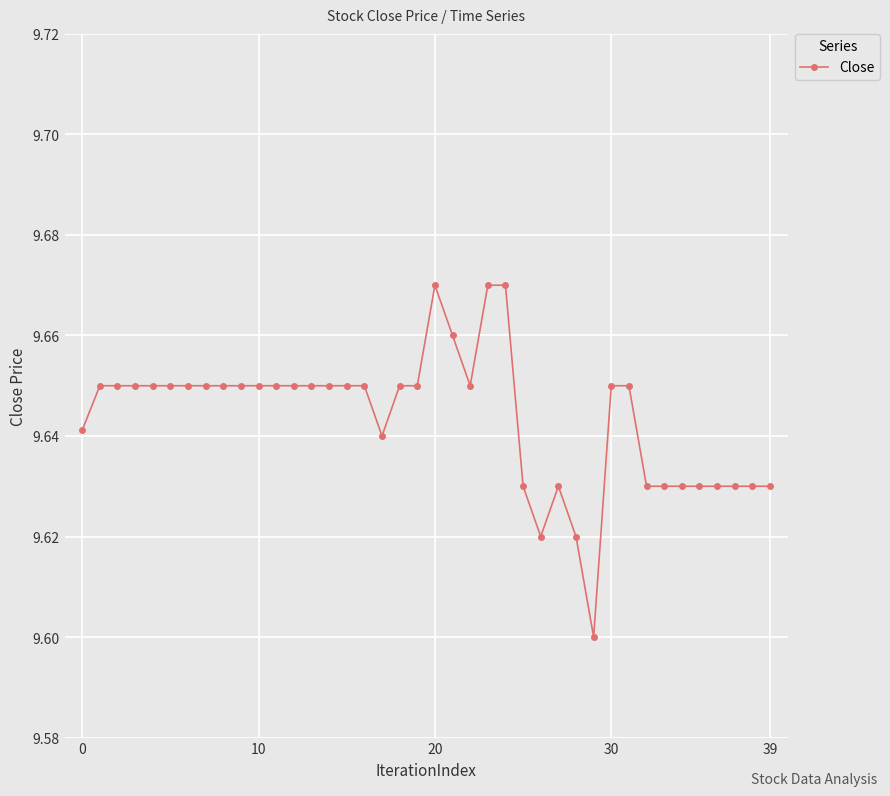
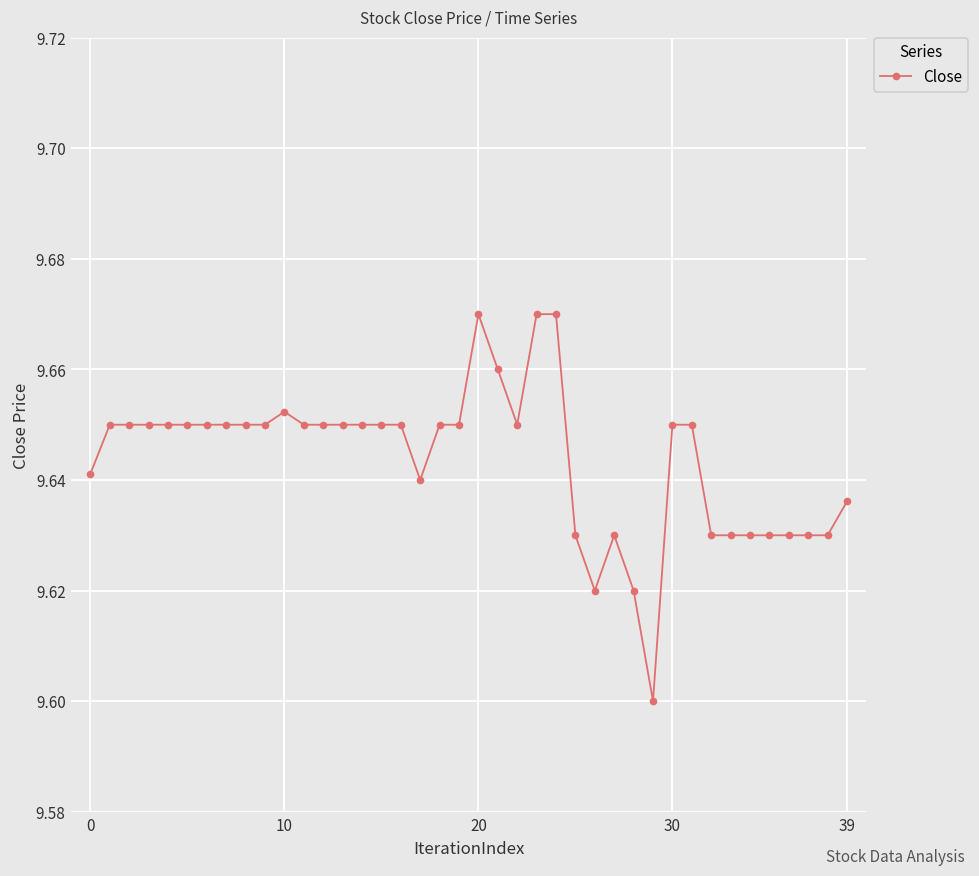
10: 9.650 -> 9.652
39: 9.630 -> 9.636
